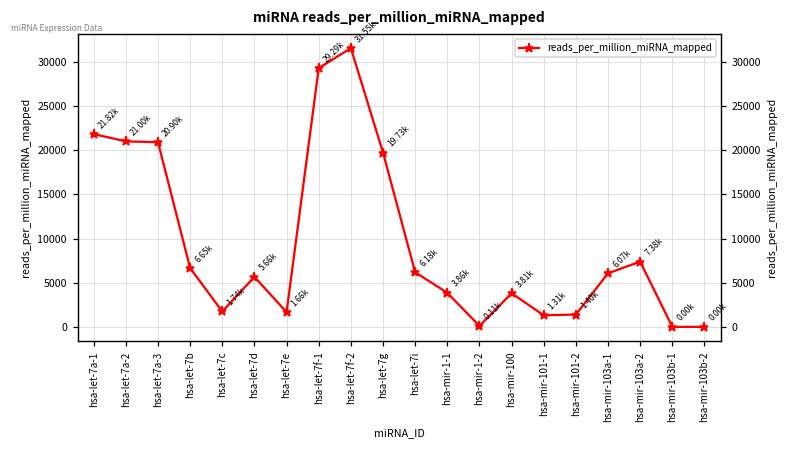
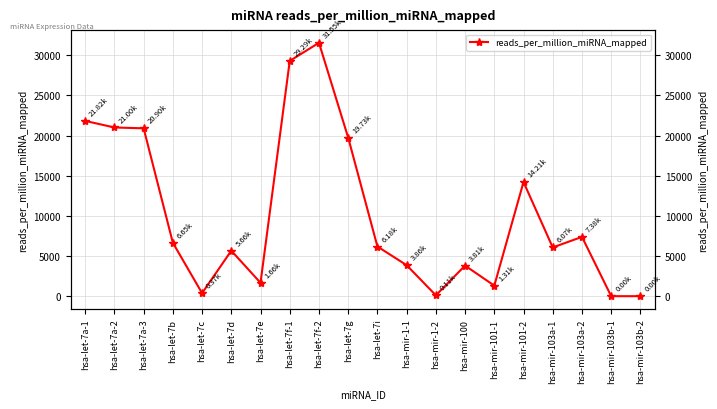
hsa-let-7c: 1.74k -> 0.37k
hsa-mir-101-2: 1.40k -> 14.21k
